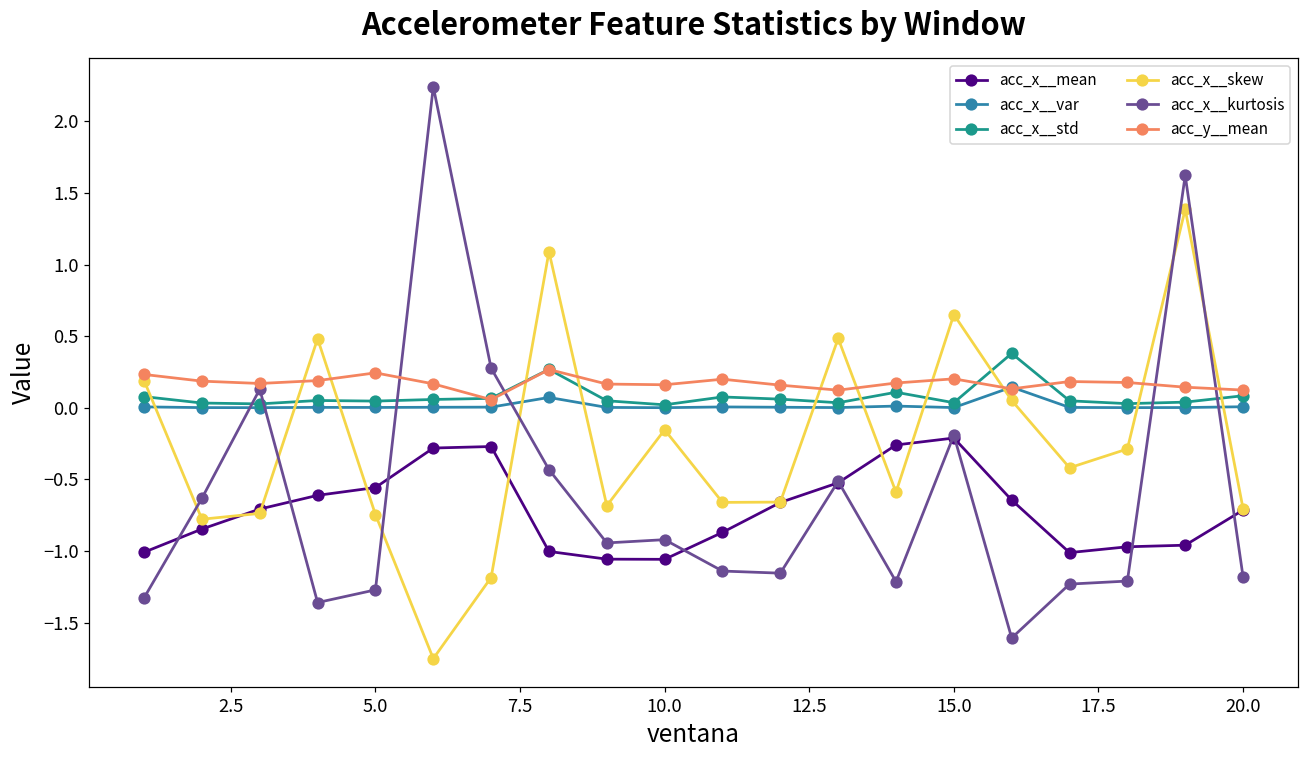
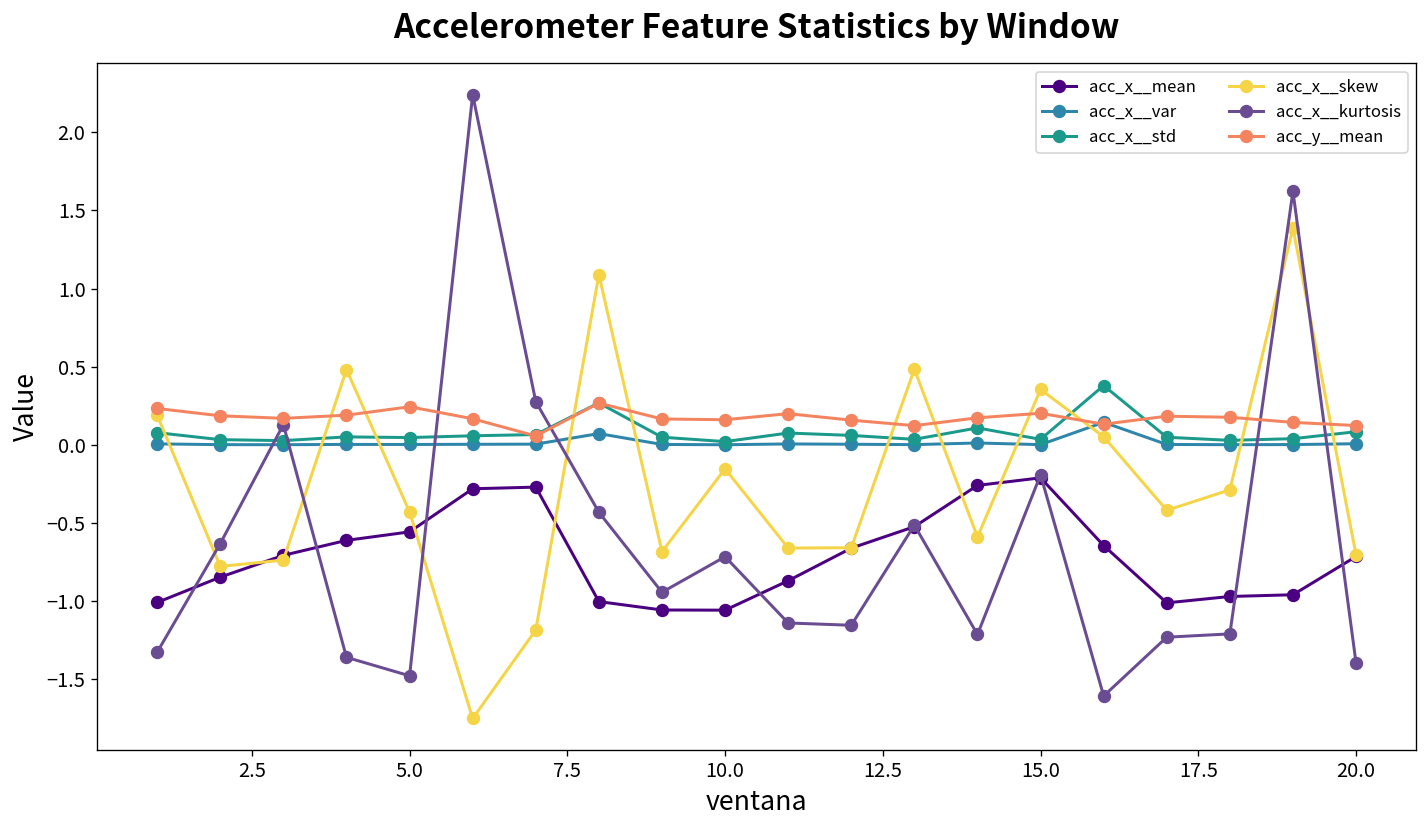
acc_x__skew, 5.0: -0.75 -> -0.43
acc_x__kurtosis, 5.0: -1.27 -> -1.48
acc_x__kurtosis, 10.0: -0.92 -> -0.72
acc_x__skew, 15.0: 0.65 -> 0.35
acc_x__kurtosis, 20.0: -1.18 -> -1.40
